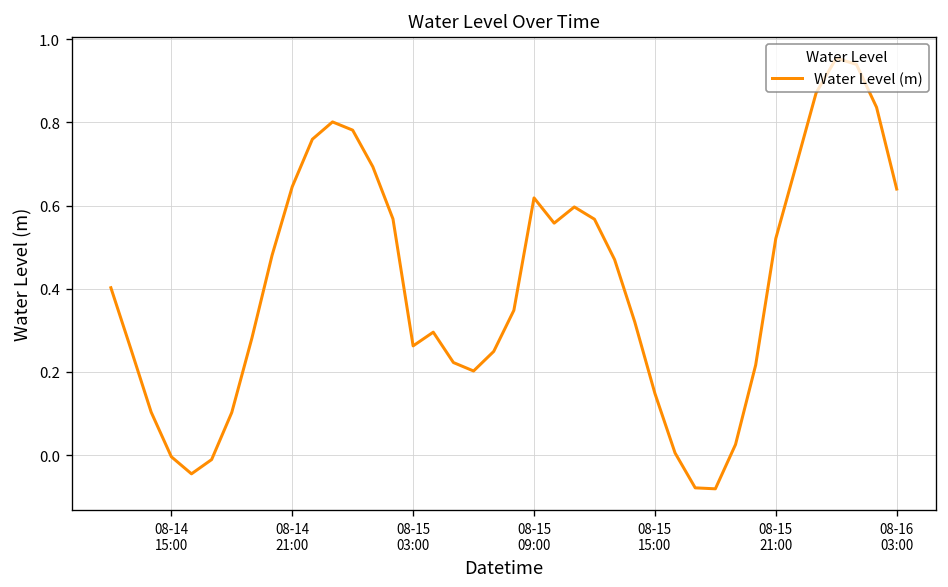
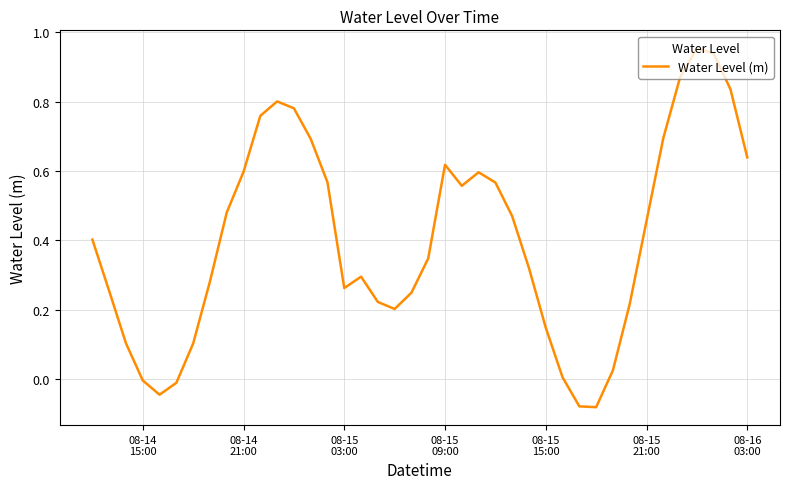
08-14 21:00: 0.65 -> 0.60
08-15 21:00: 0.52 -> 0.46
